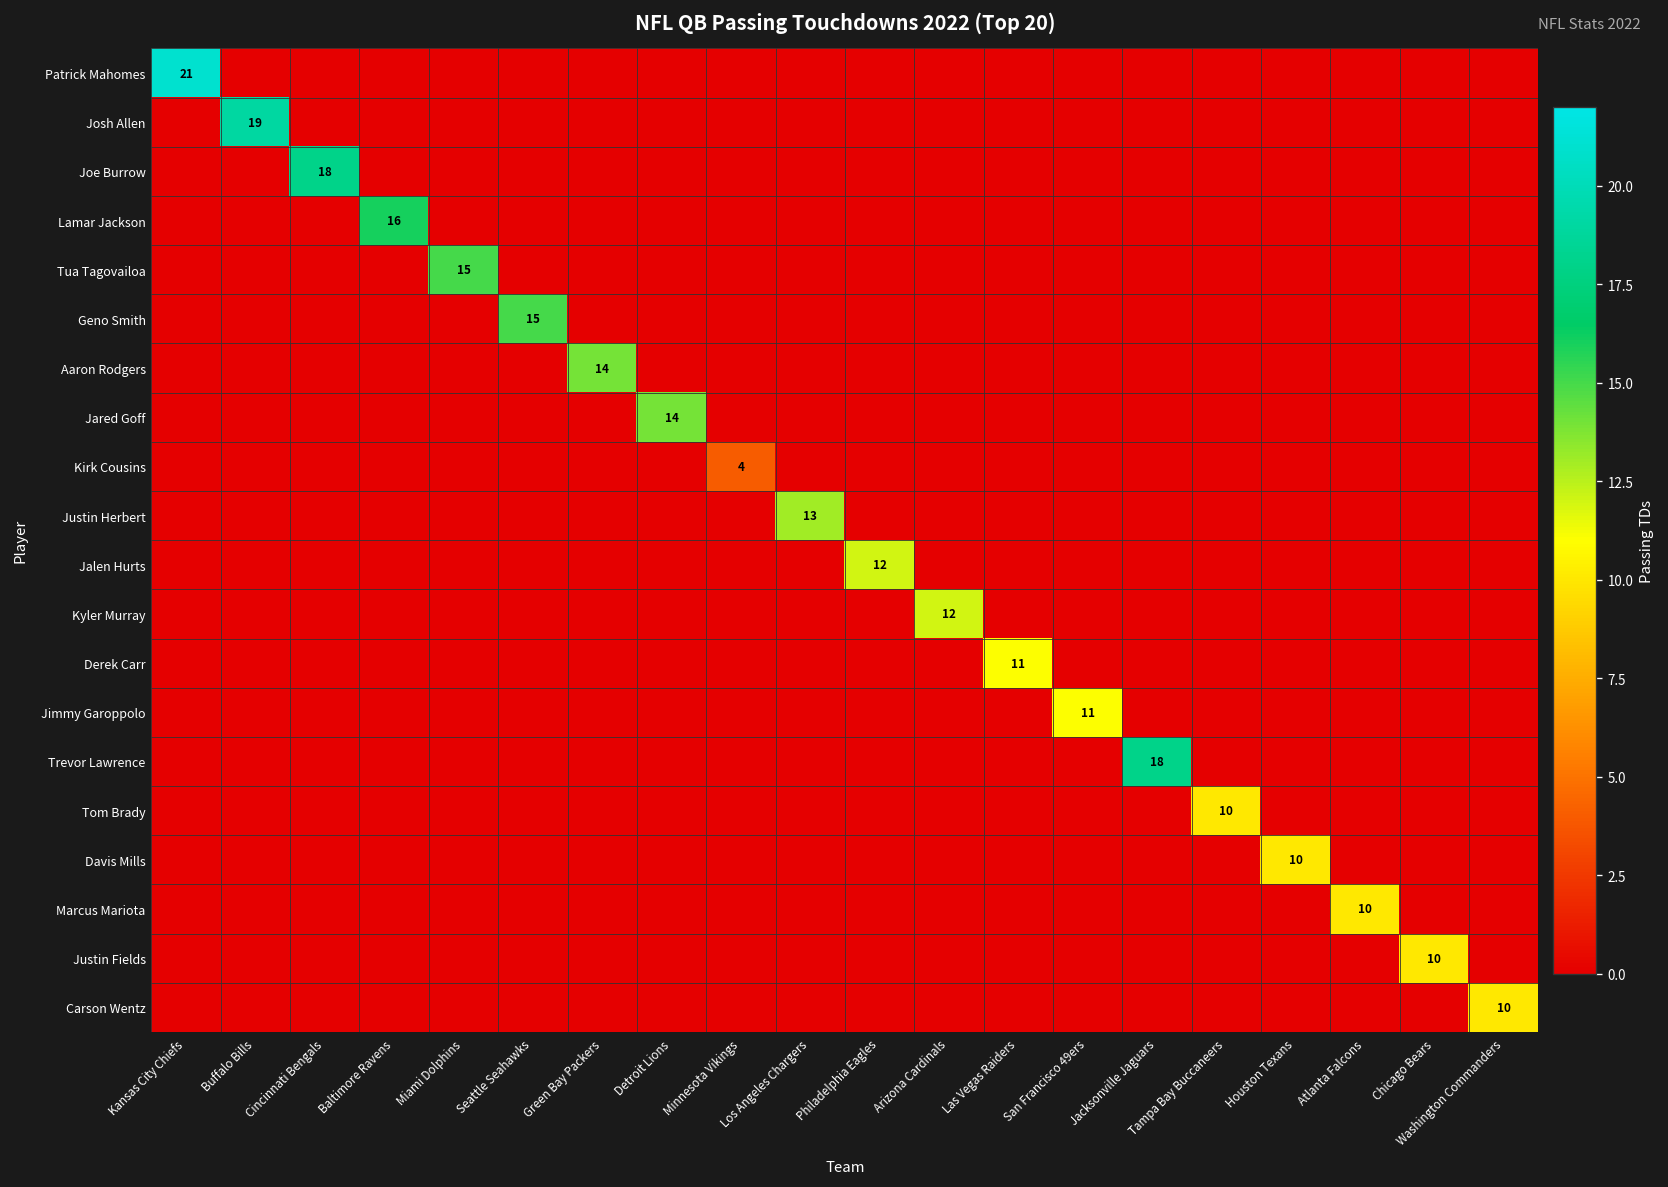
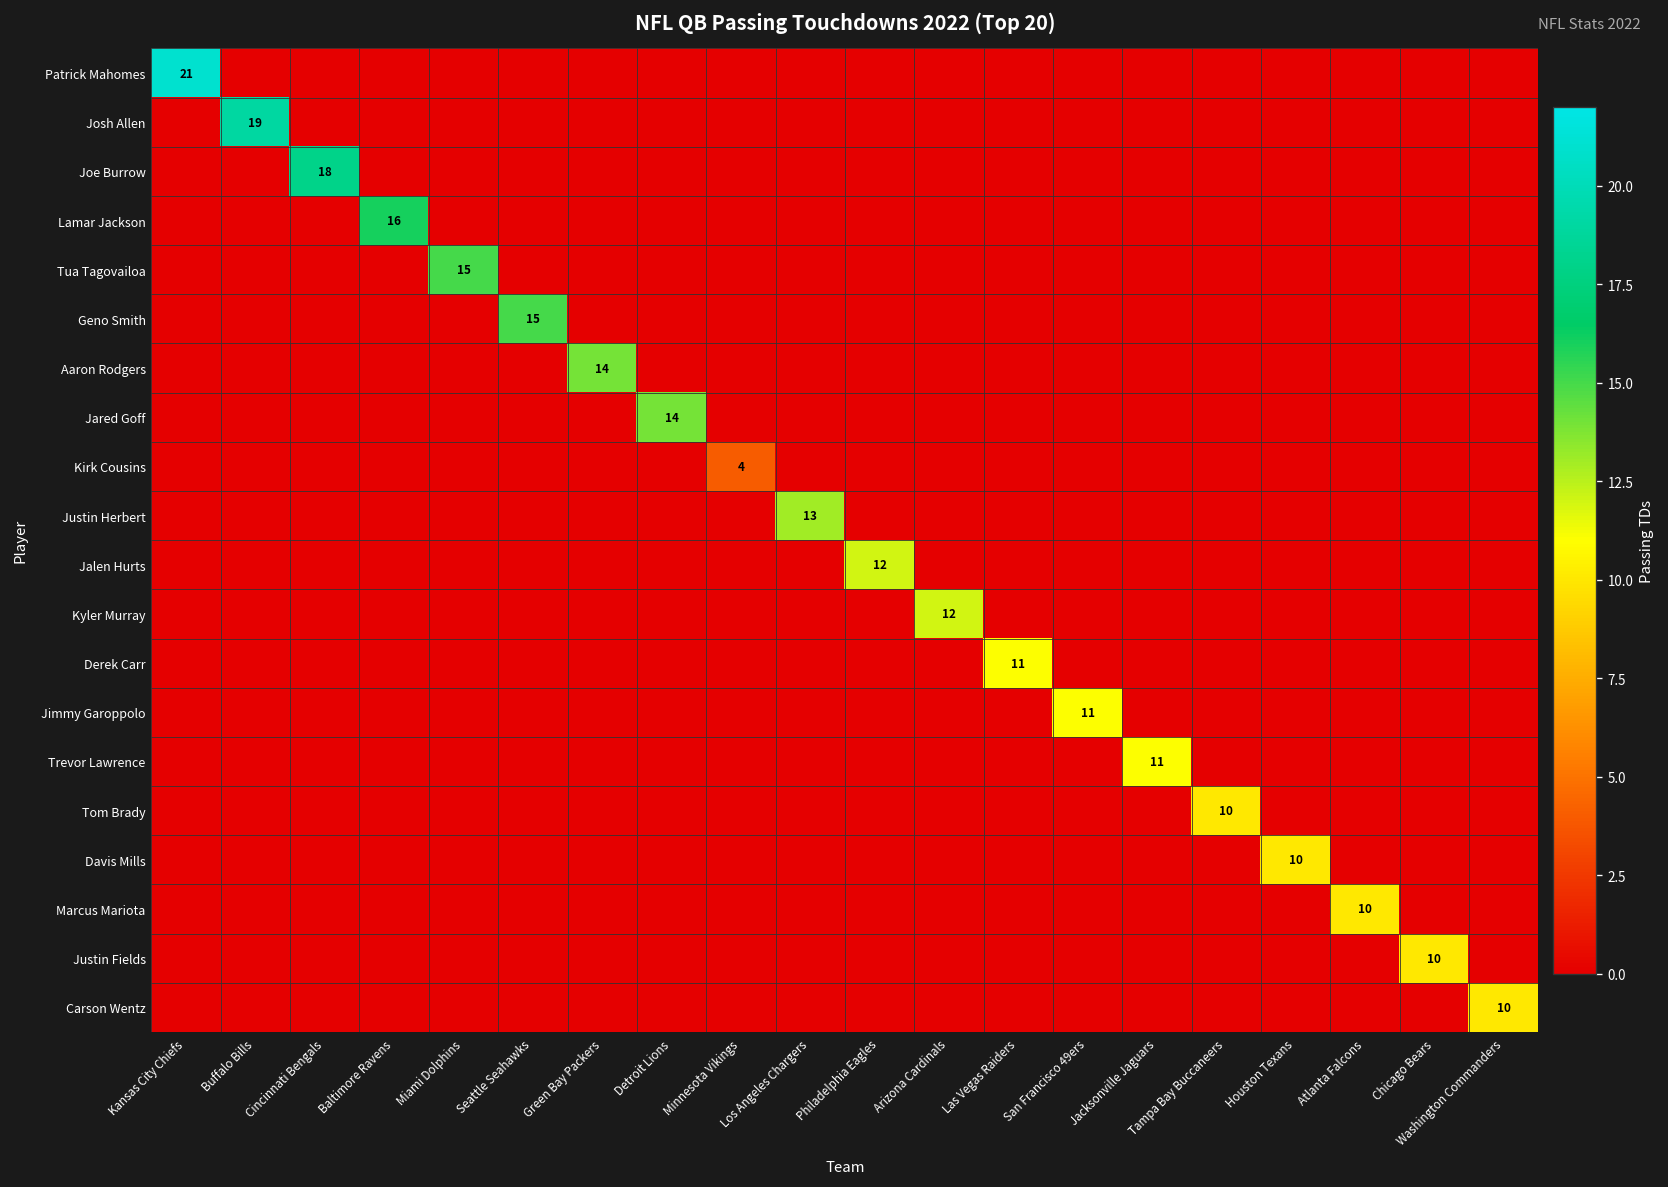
Trevor Lawrence, Jacksonville Jaguars: 18 -> 11
